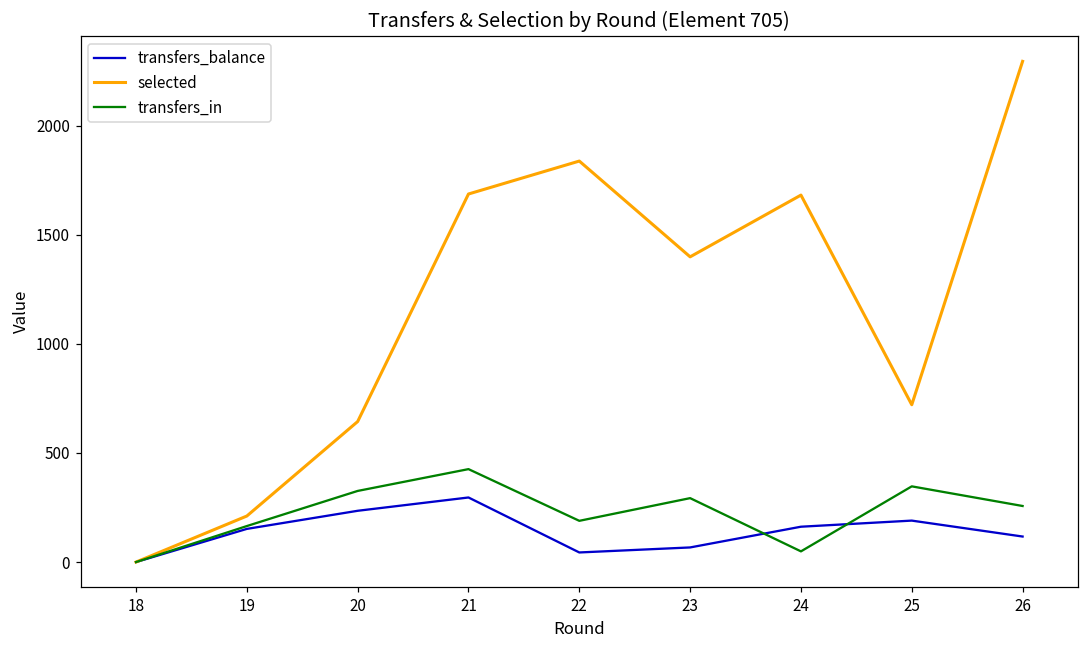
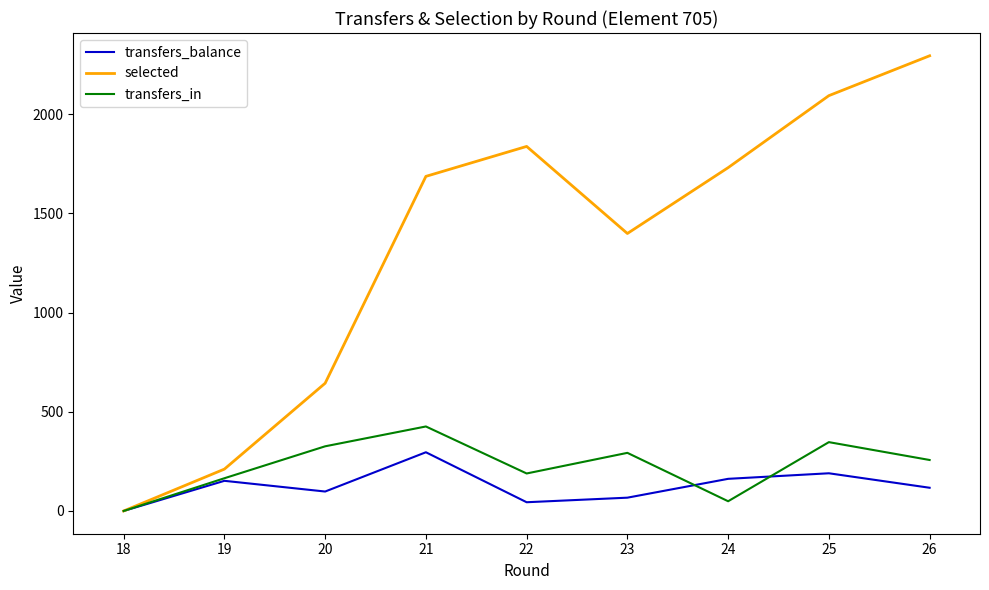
transfers_balance, 20: 240 -> 100
selected, 24: 1680 -> 1730
selected, 25: 720 -> 2090
